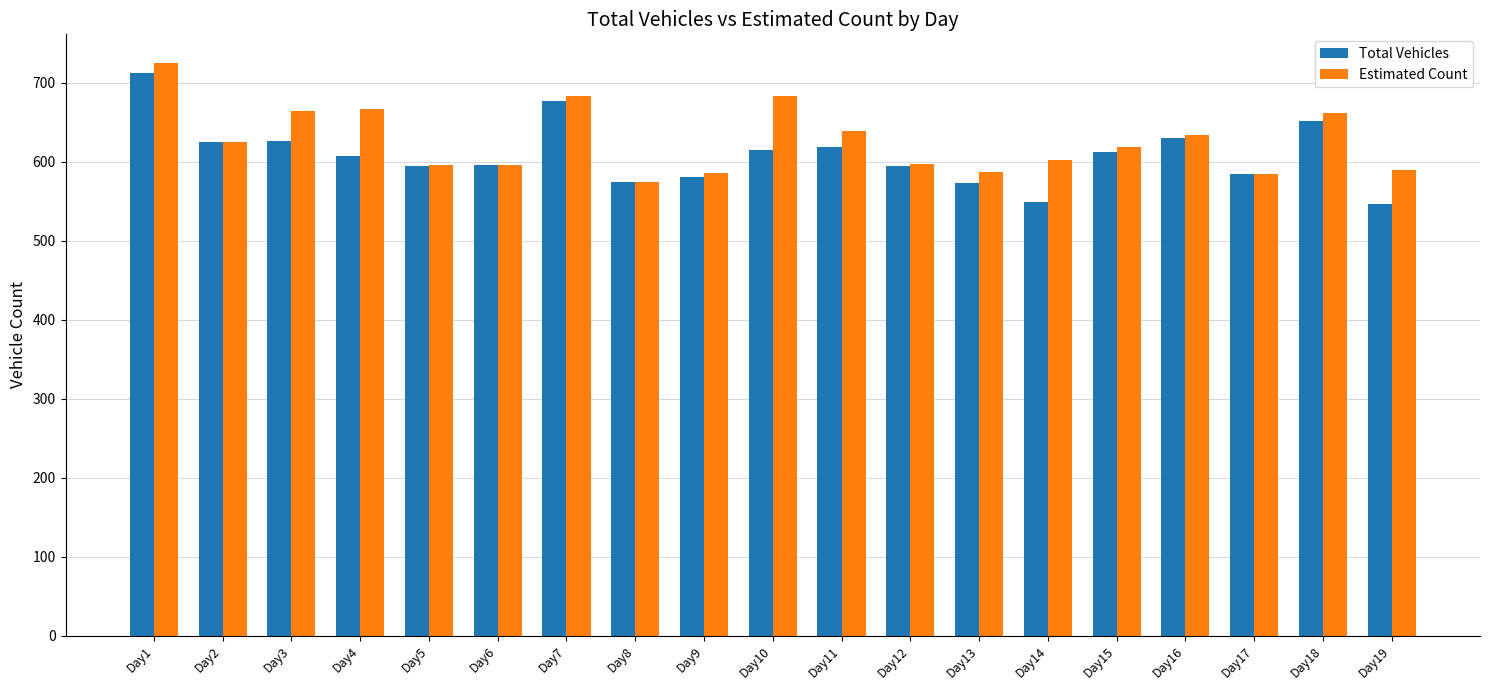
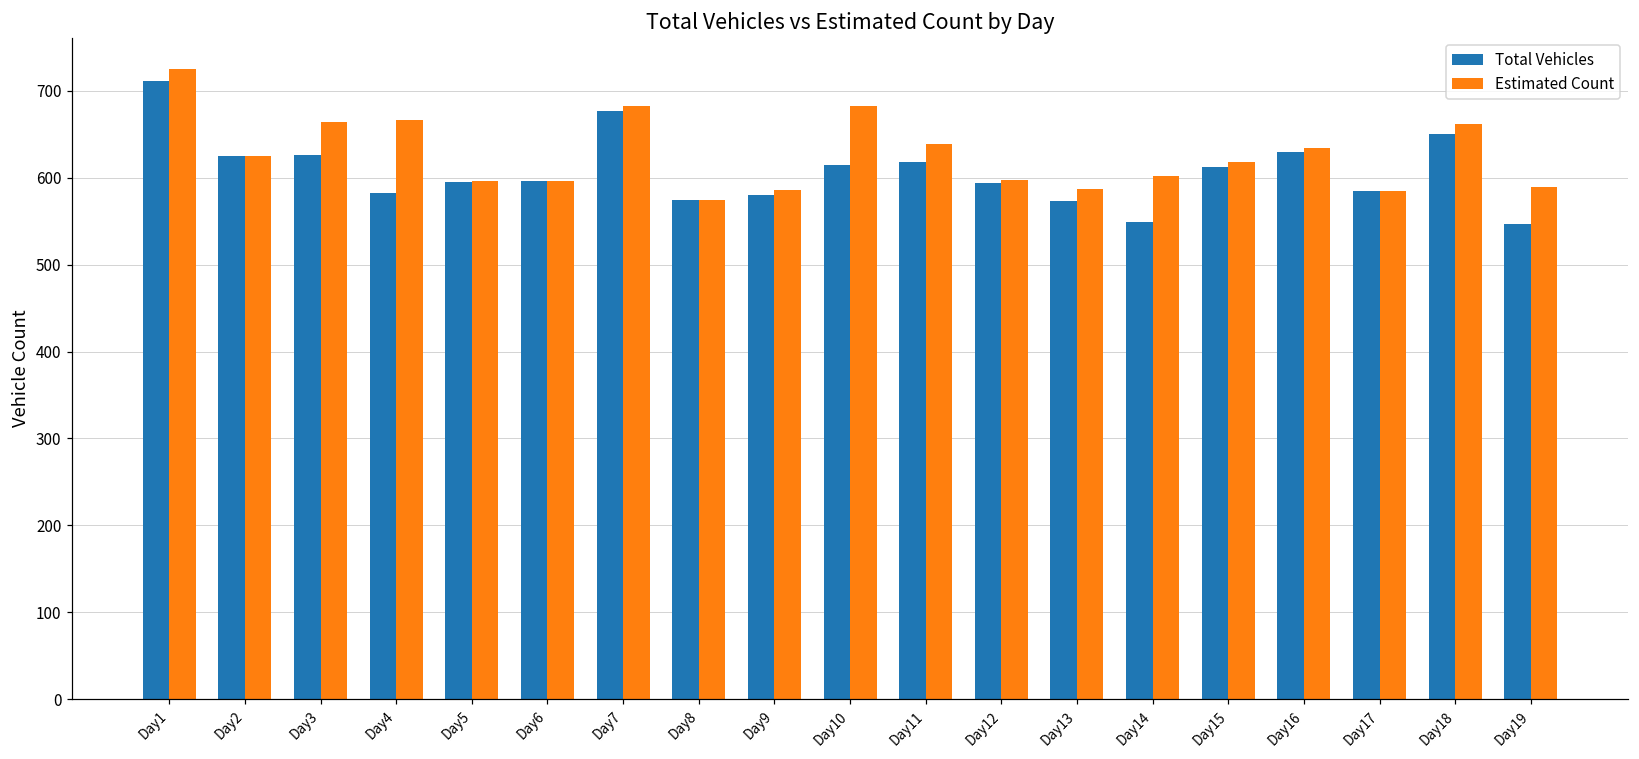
Total Vehicles, Day4: 610 -> 580
